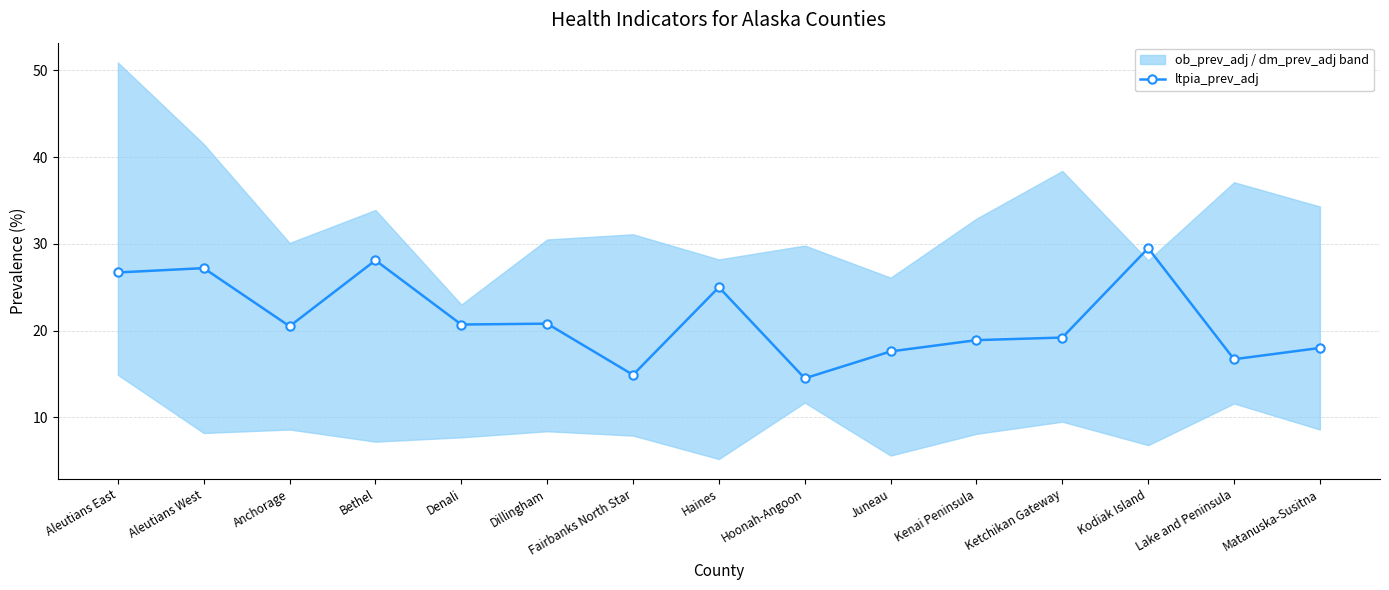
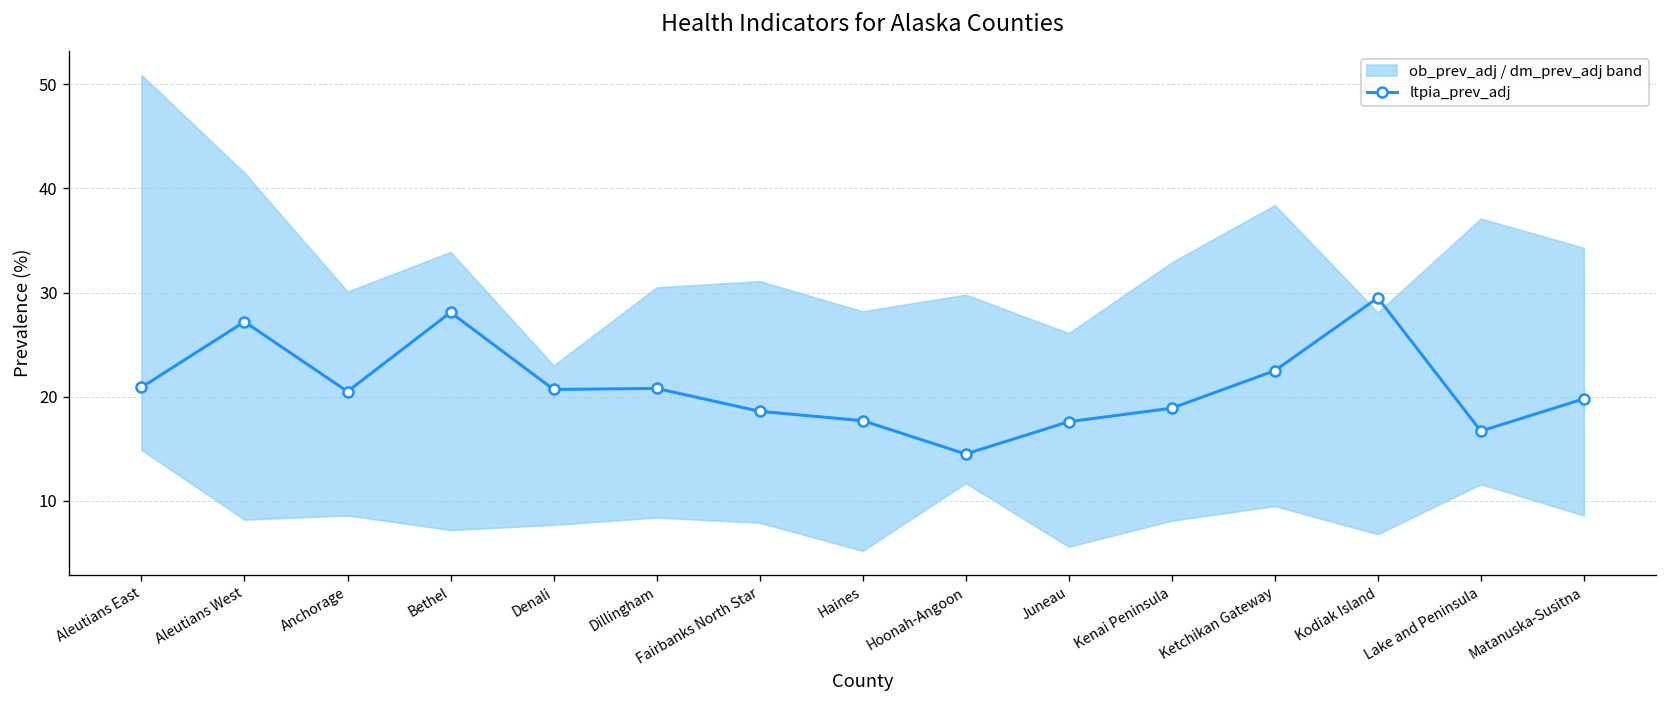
ltpia_prev_adj, Aleutians East: 27 -> 21
ltpia_prev_adj, Fairbanks North Star: 15 -> 19
ltpia_prev_adj, Haines: 25 -> 18
ltpia_prev_adj, Ketchikan Gateway: 19 -> 23
ltpia_prev_adj, Matanuska-Susitna: 18 -> 20
